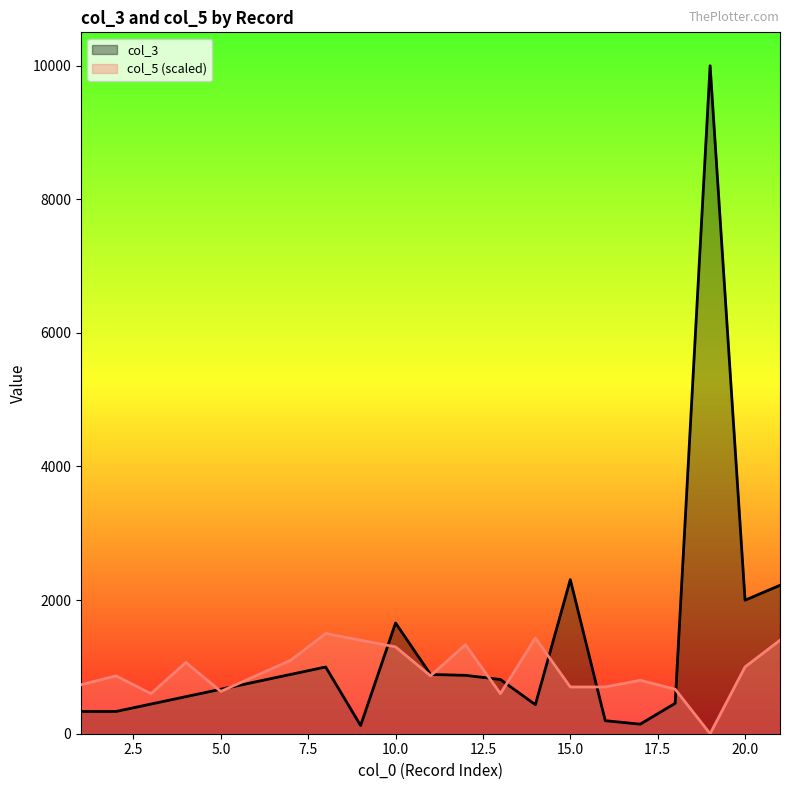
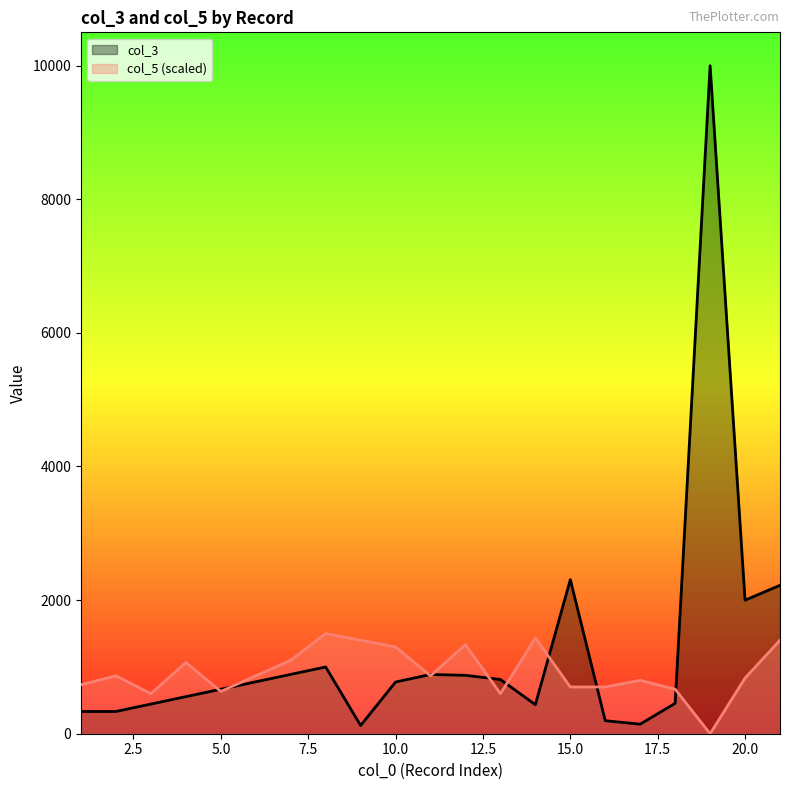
col_3, 10.0: 1700 -> 800
col_5 (scaled), 20.0: 1000 -> 800
